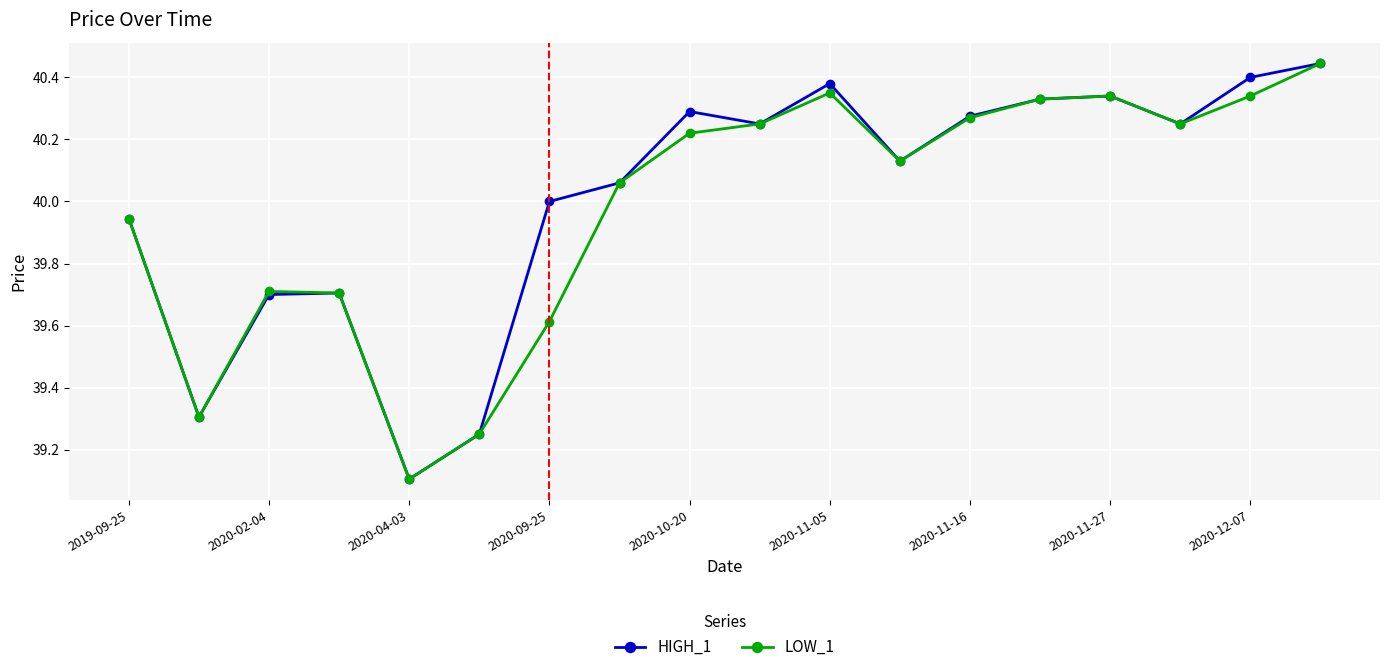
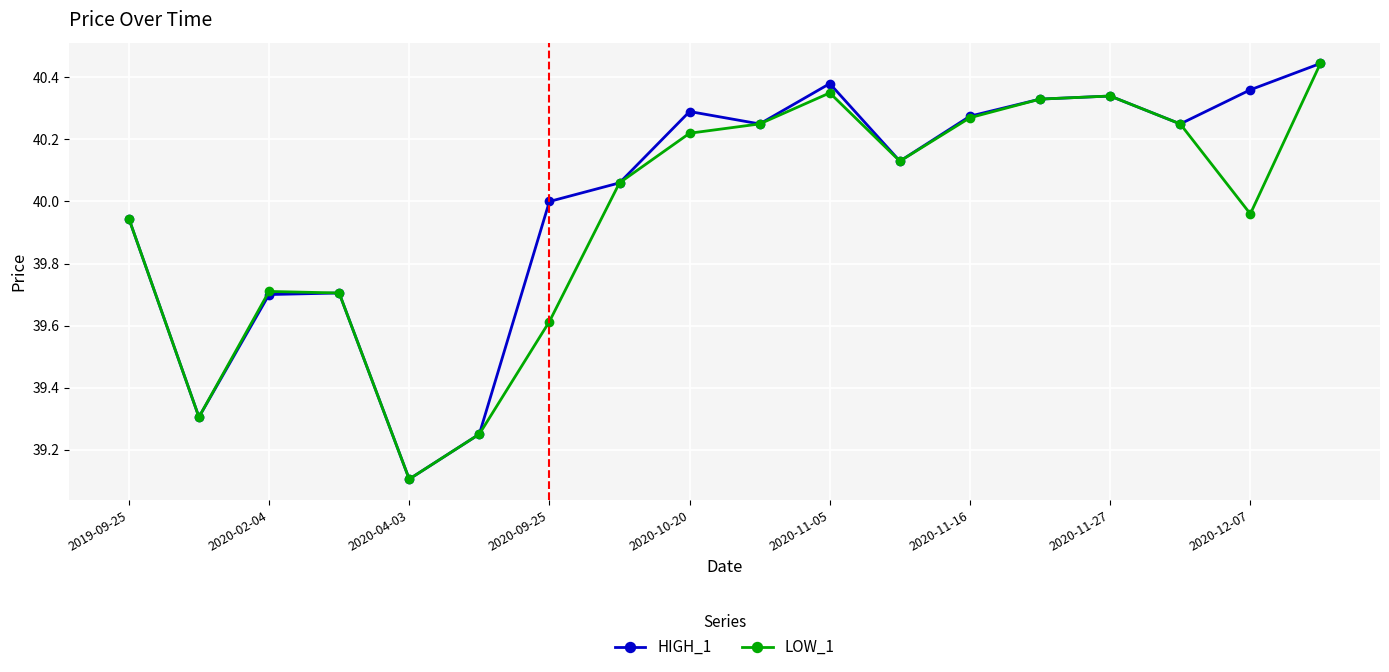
HIGH_1, 2020-12-07: 40.40 -> 40.36
LOW_1, 2020-12-07: 40.34 -> 39.96
